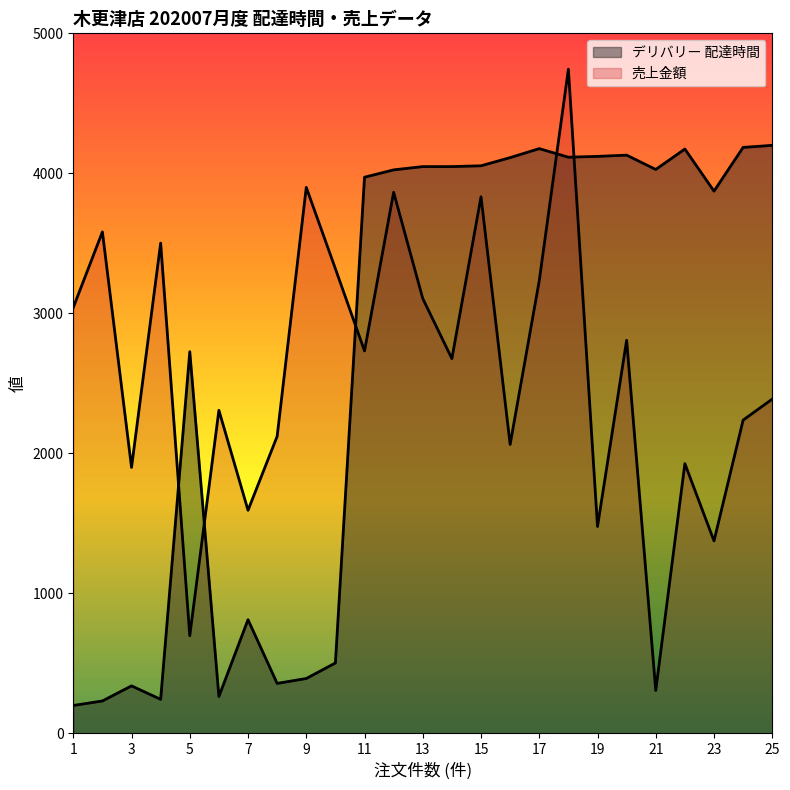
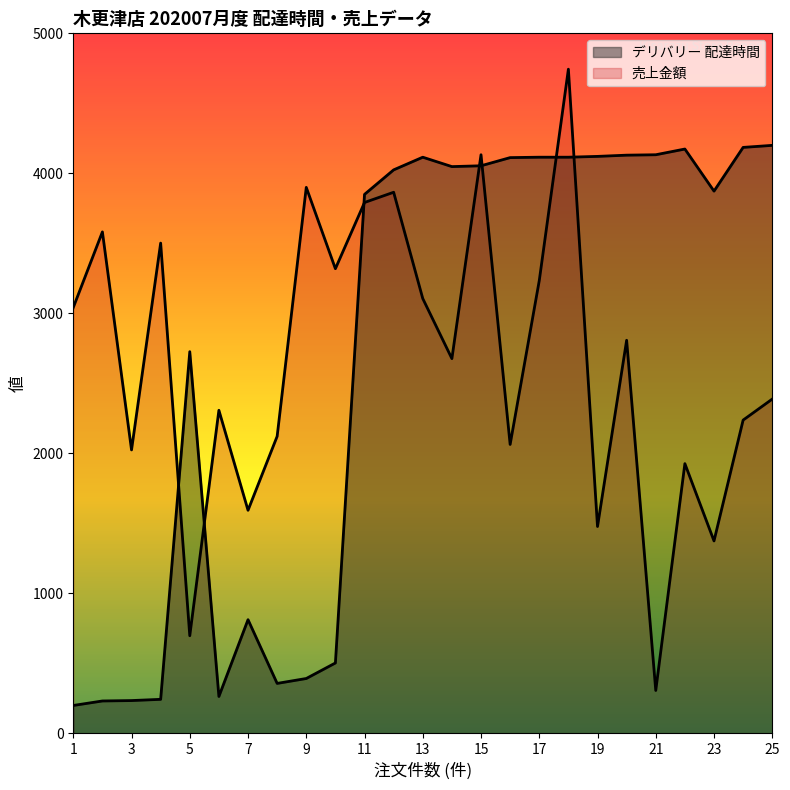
デリバリー 配達時間, 3: 340 -> 240
売上金額, 3: 1900 -> 2030
デリバリー 配達時間, 11: 3970 -> 3850
売上金額, 11: 2730 -> 3790
デリバリー 配達時間, 13: 4050 -> 4120
売上金額, 15: 3830 -> 4130
デリバリー 配達時間, 17: 4180 -> 4120
デリバリー 配達時間, 21: 4030 -> 4130
